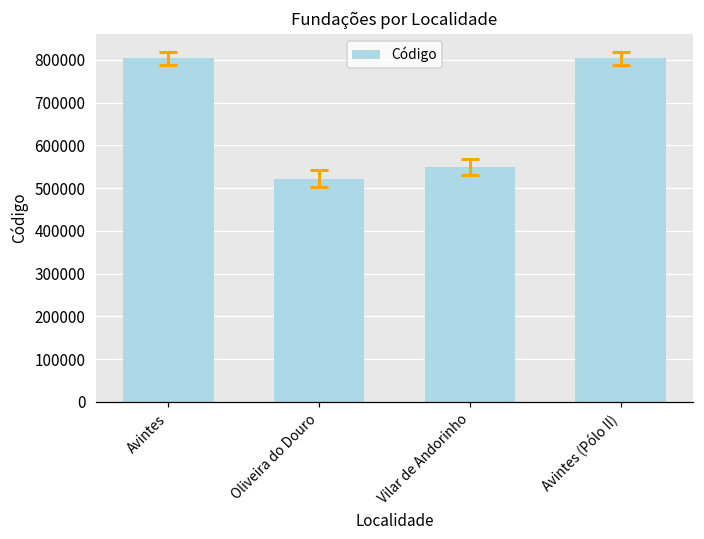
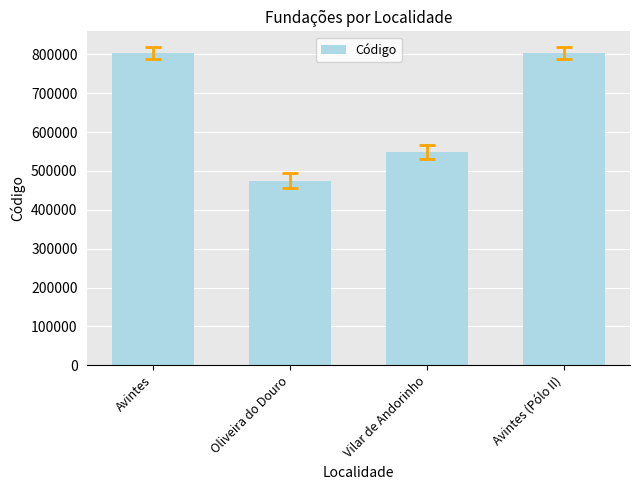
Código, Oliveira do Douro: 520000 -> 480000
